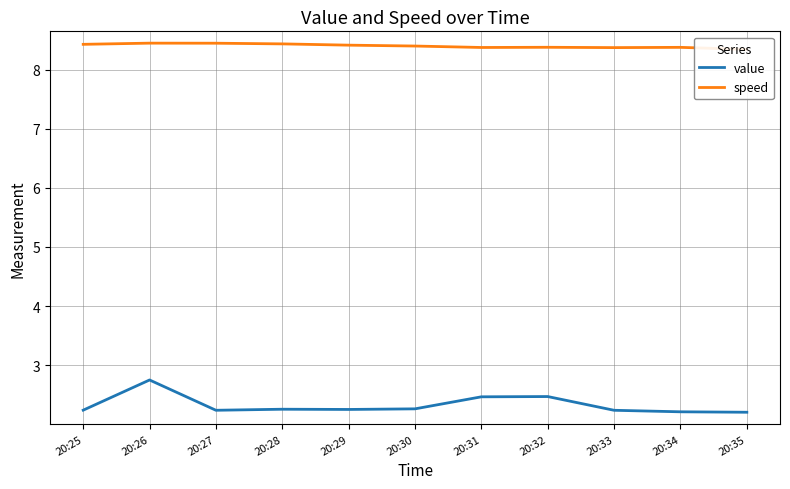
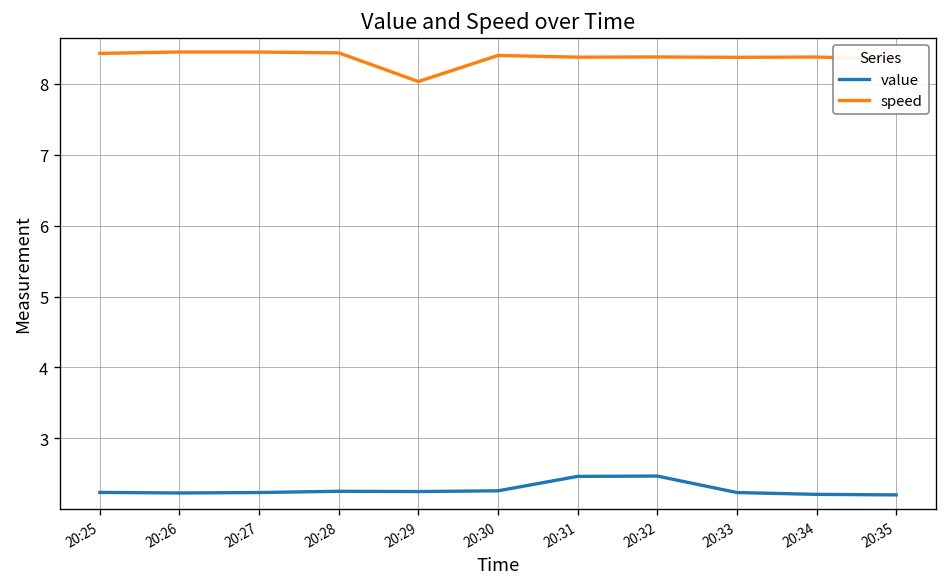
value, 20:26: 2.7 -> 2.2
speed, 20:29: 8.4 -> 8.0
